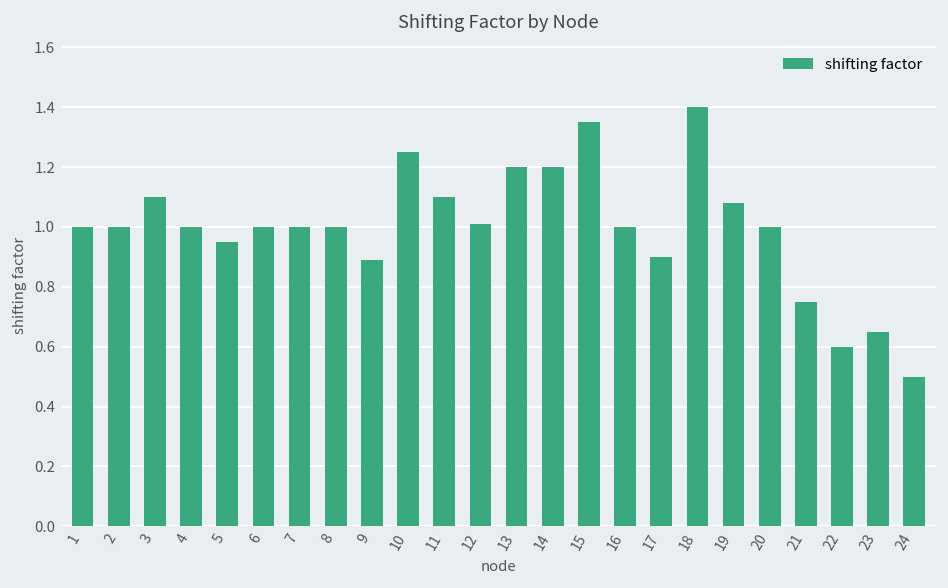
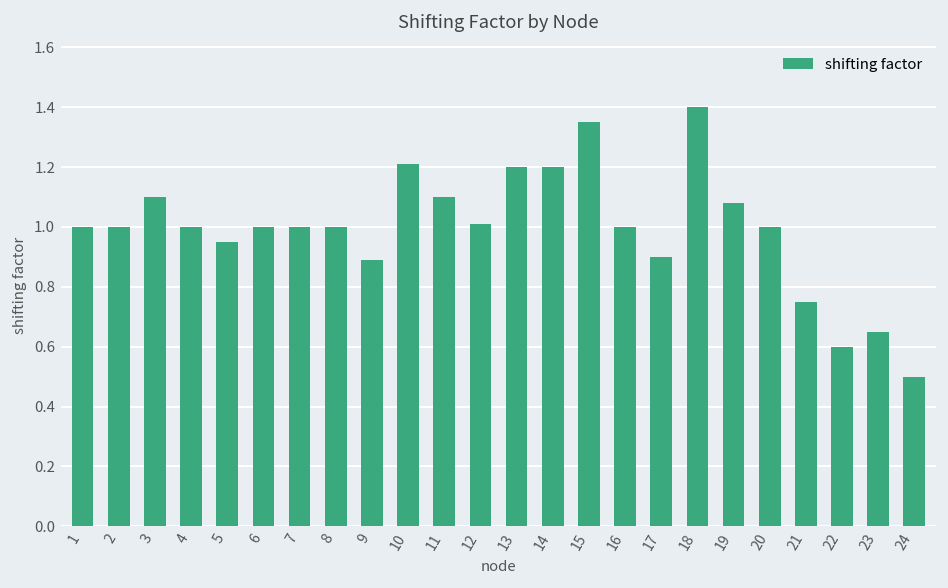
10: 1.25 -> 1.21
